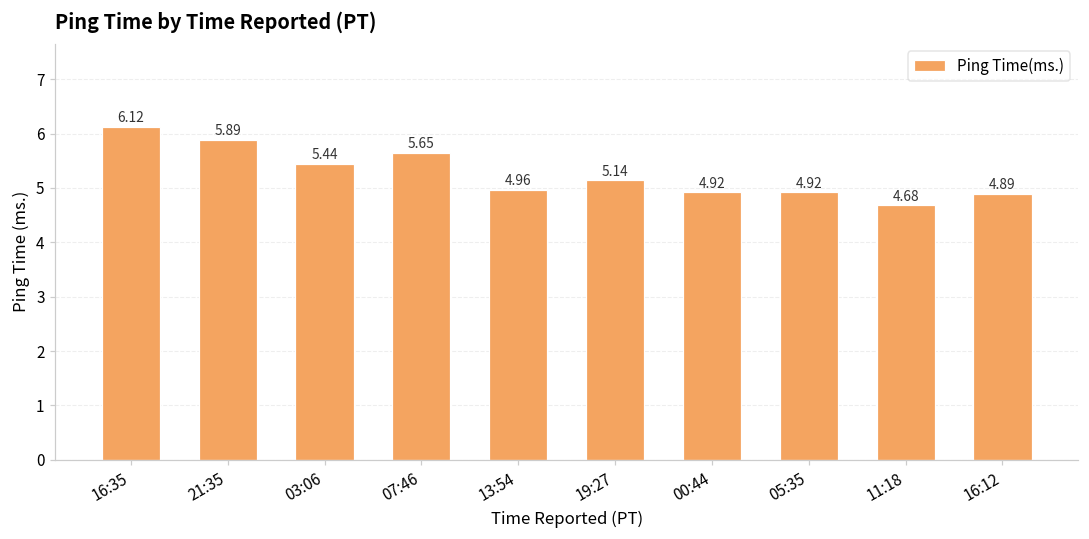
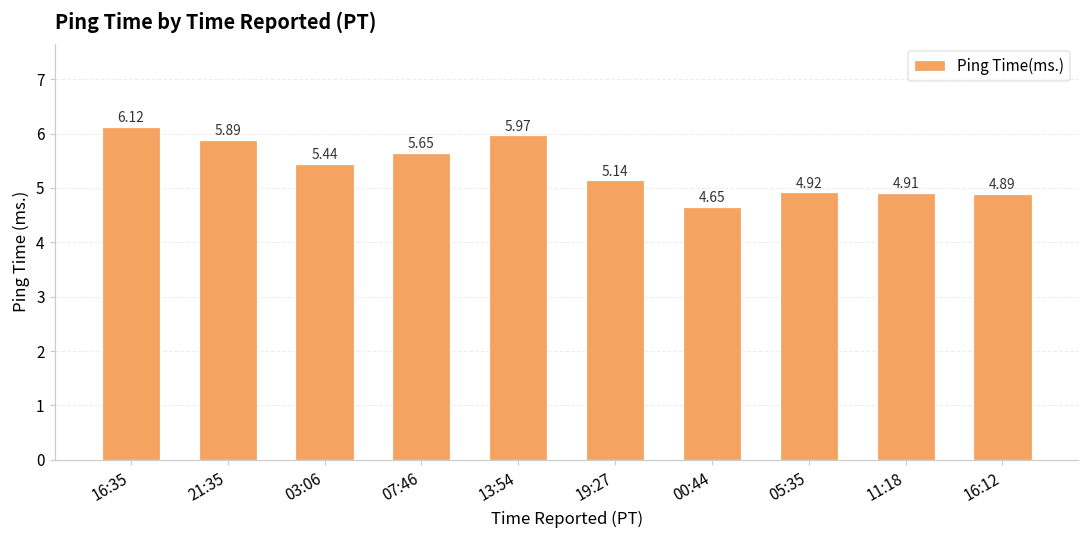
13:54: 4.96 -> 5.97
00:44: 4.92 -> 4.65
11:18: 4.68 -> 4.91
